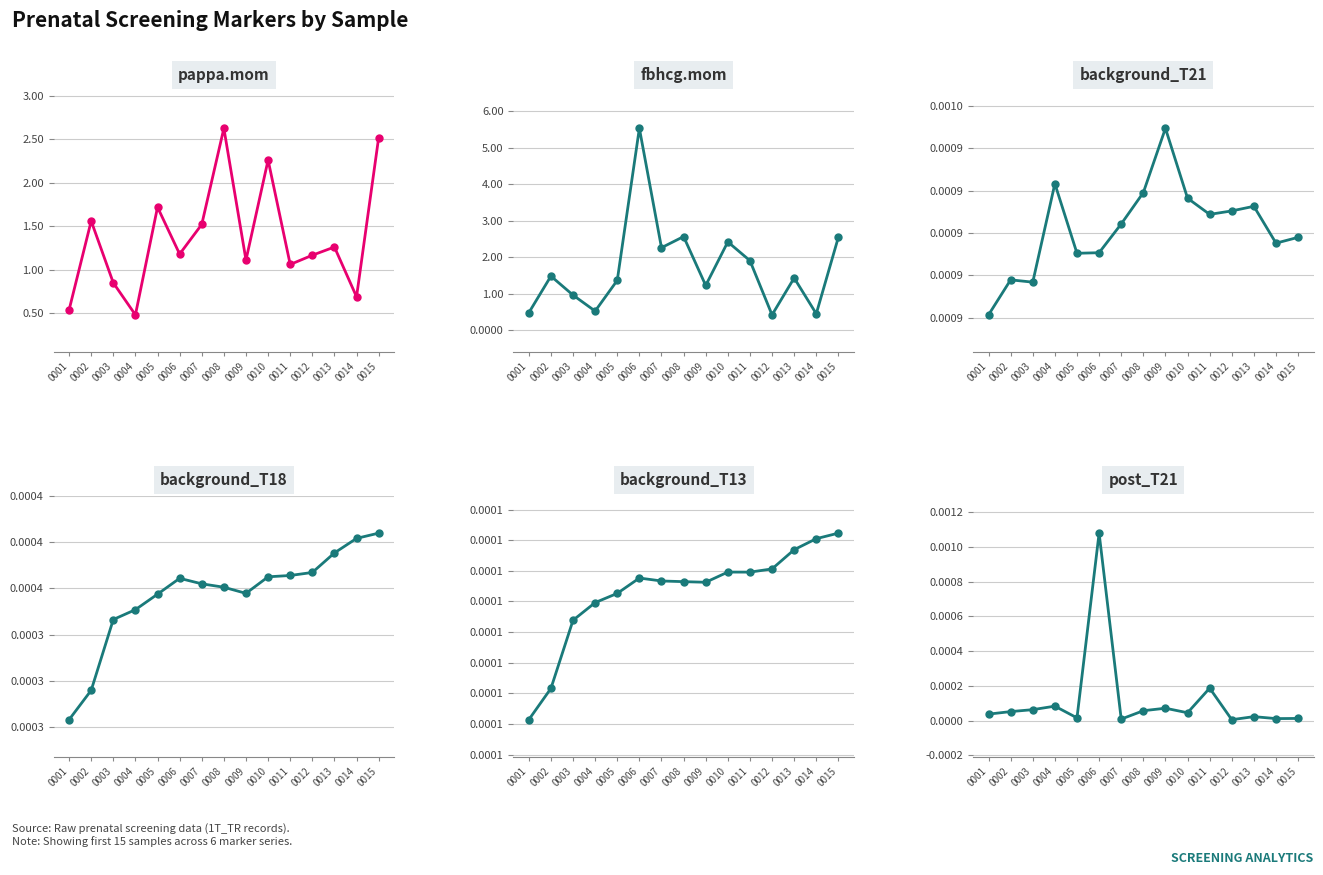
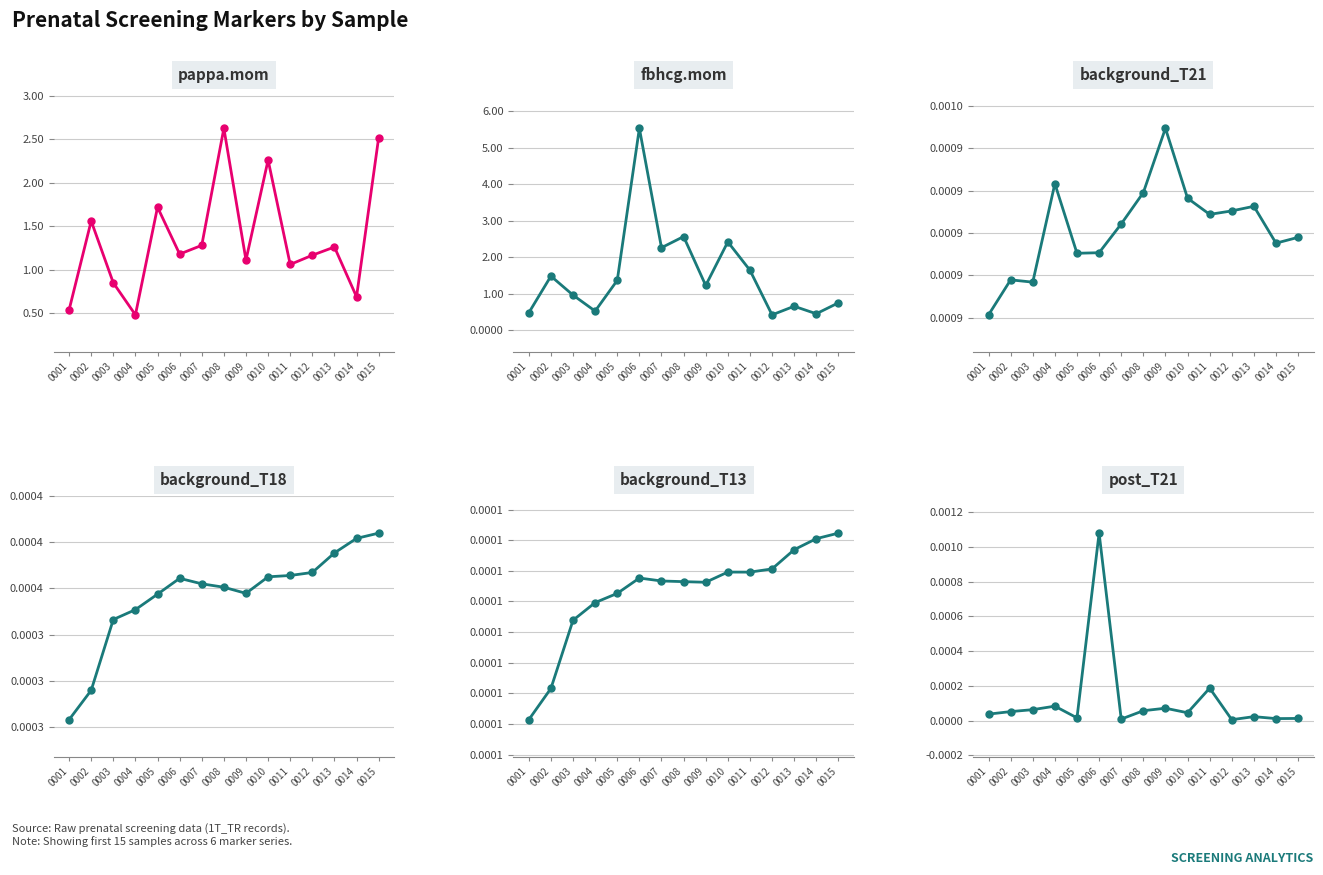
pappa.mom, 0007: 1.5 -> 1.3
fbhcg.mom, 0011: 1.9 -> 1.6
fbhcg.mom, 0013: 1.4 -> 0.7
fbhcg.mom, 0015: 2.6 -> 0.8
